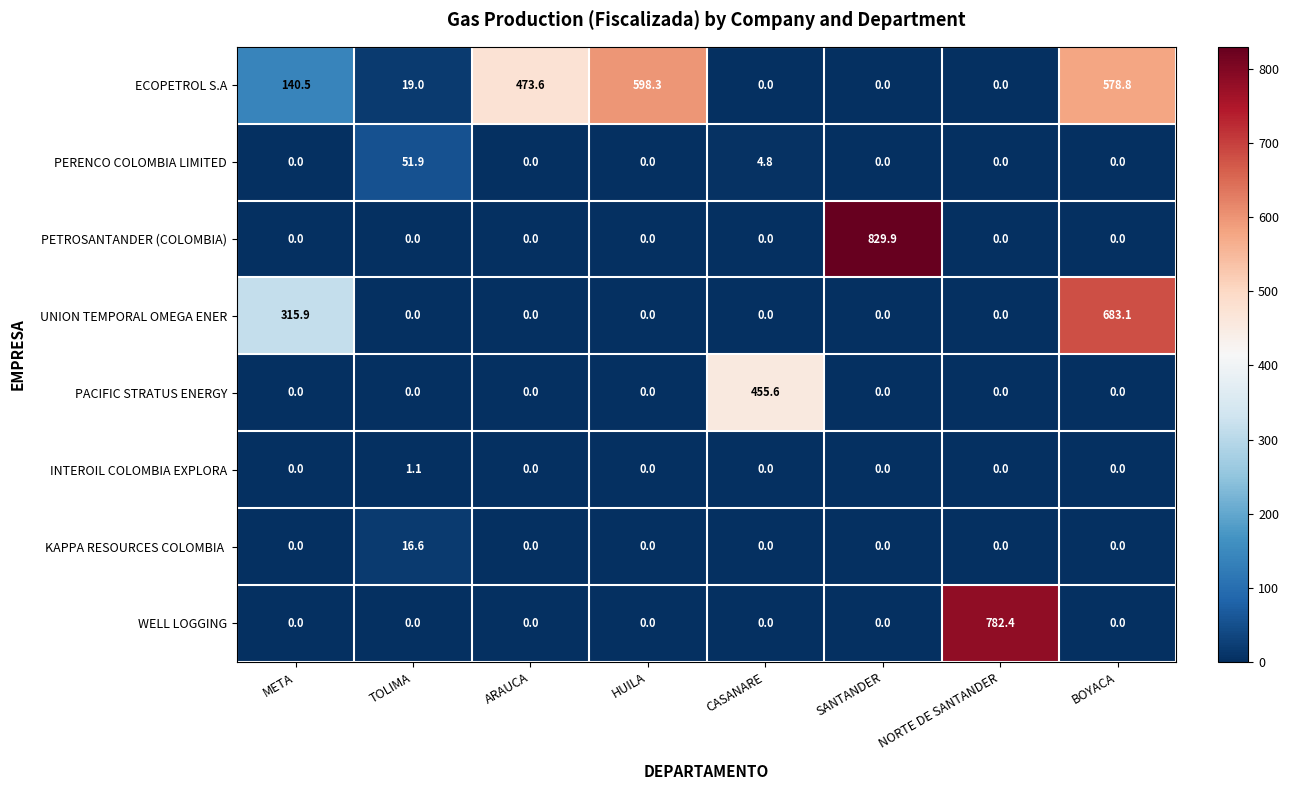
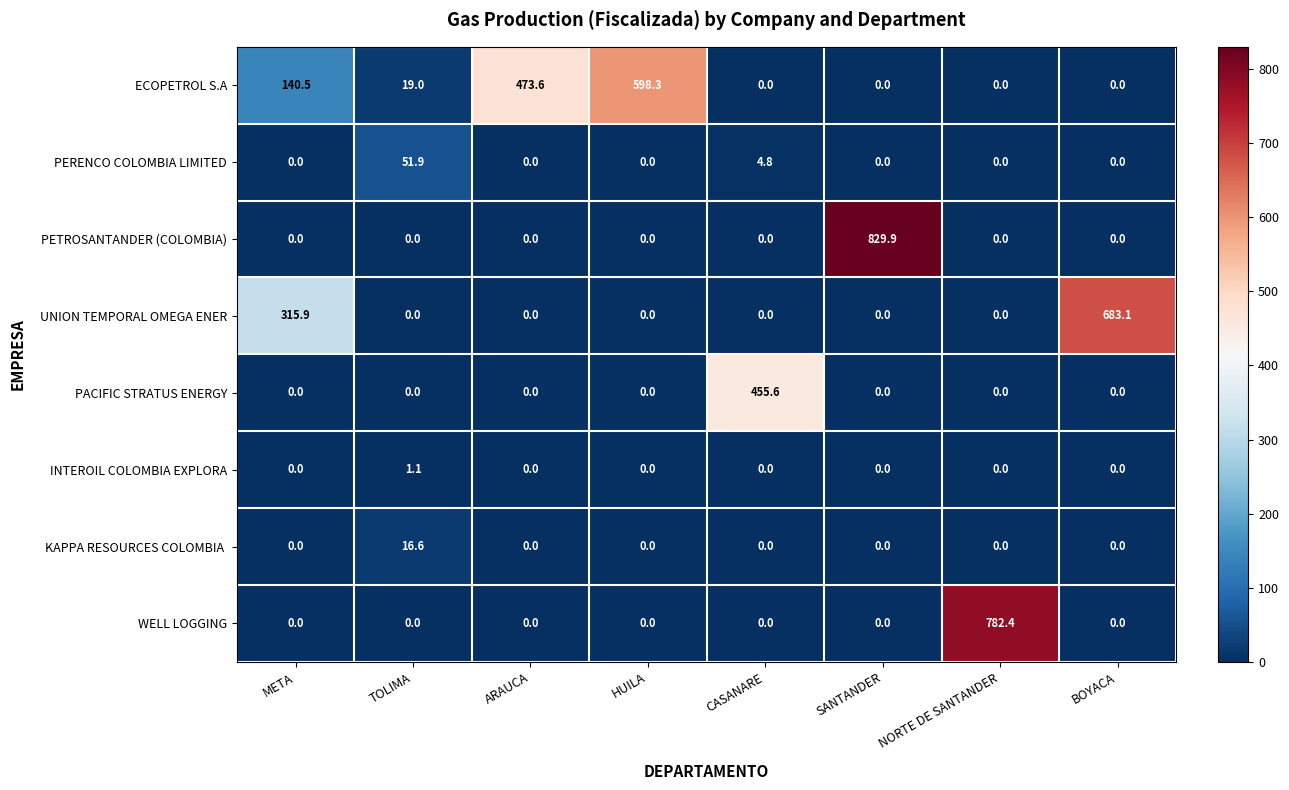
ECOPETROL S.A, BOYACA: 578.8 -> 0.0
